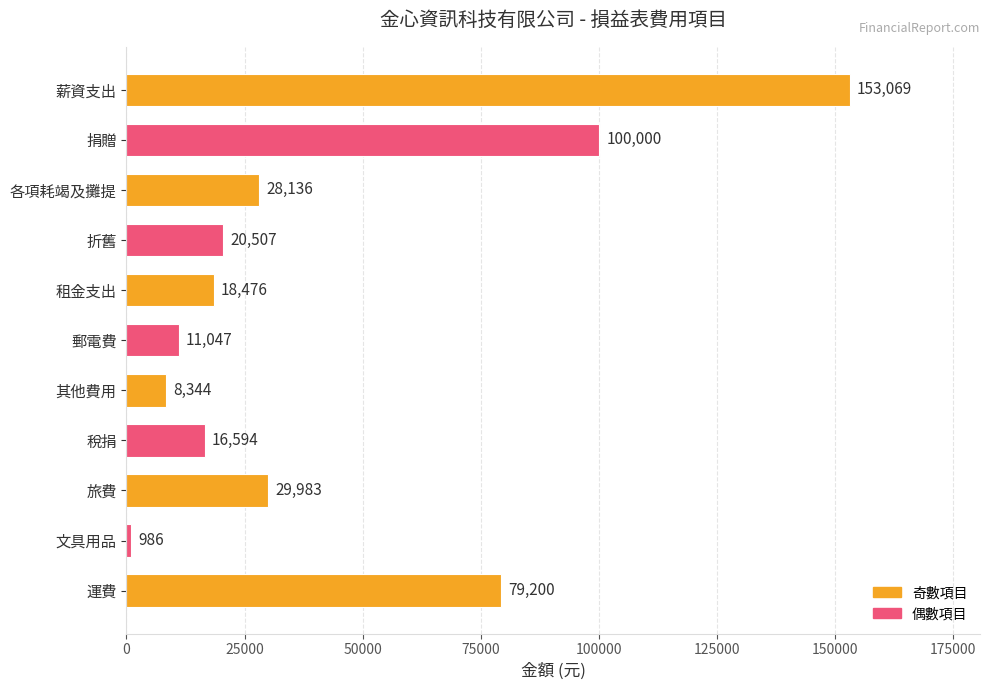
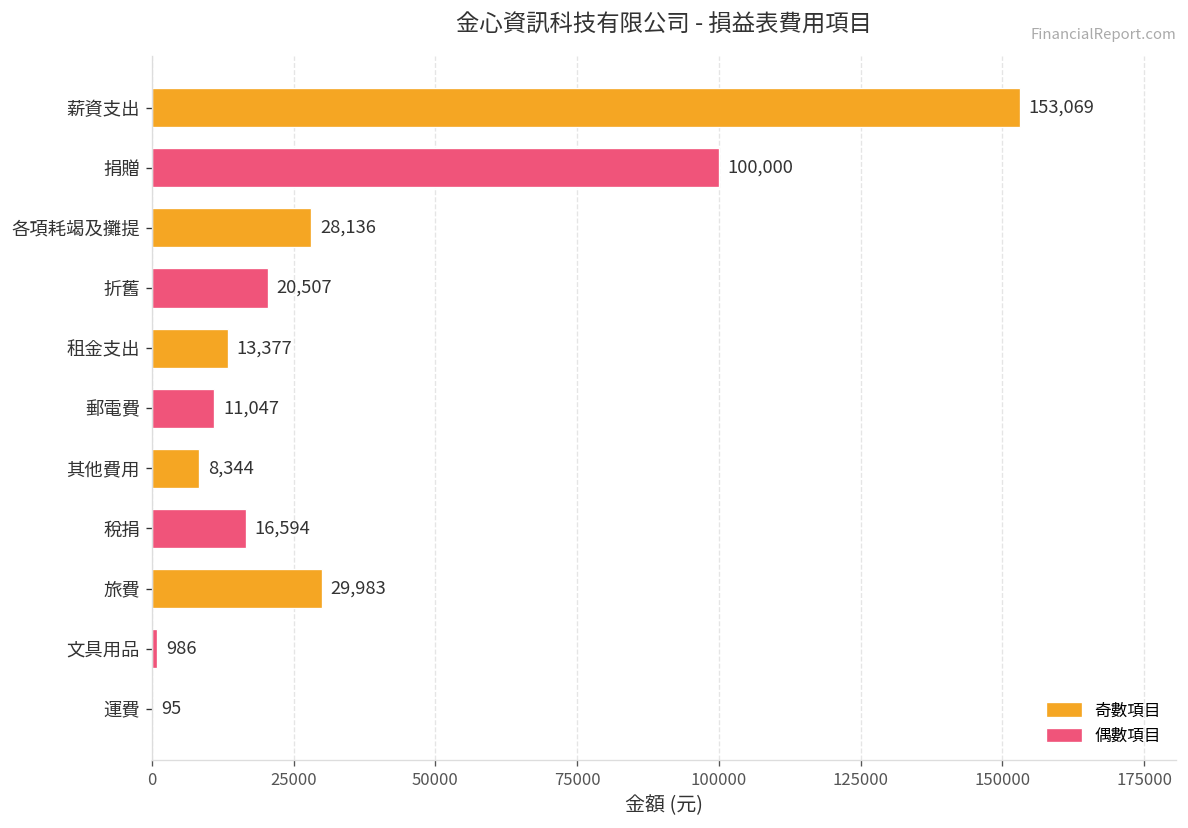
租金支出: 18,476 -> 13,377
運費: 79,200 -> 95
